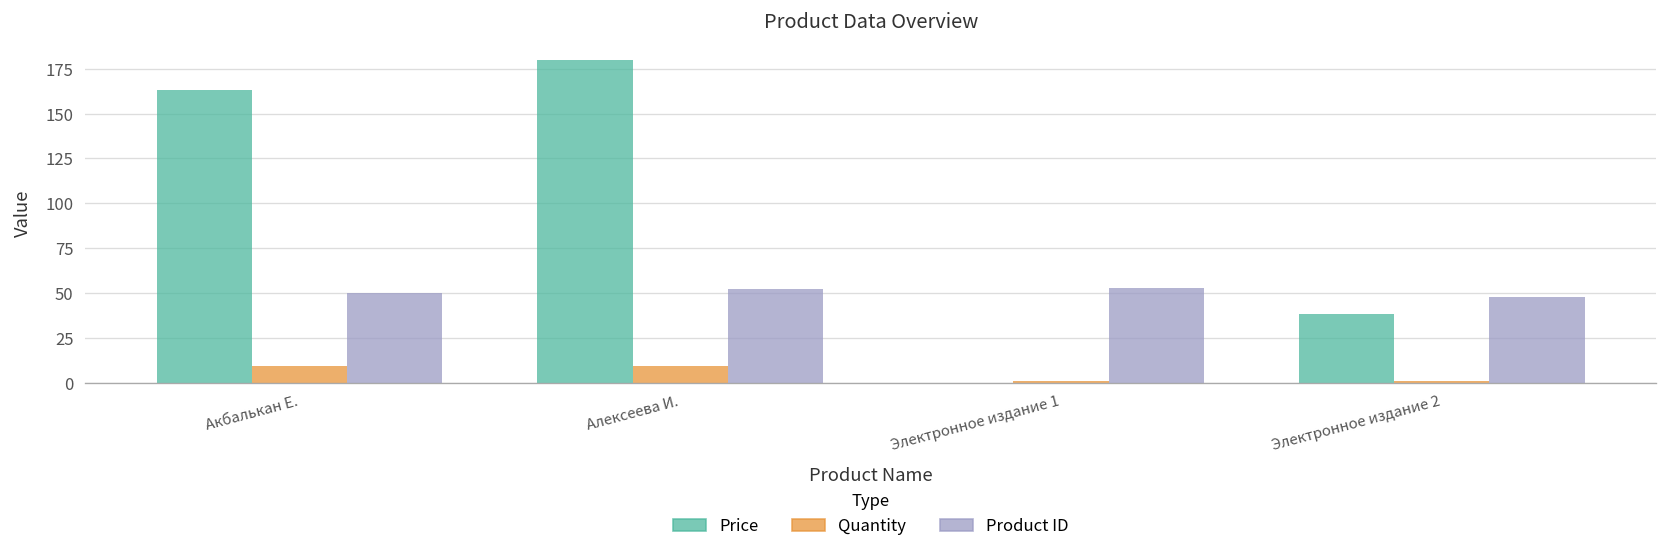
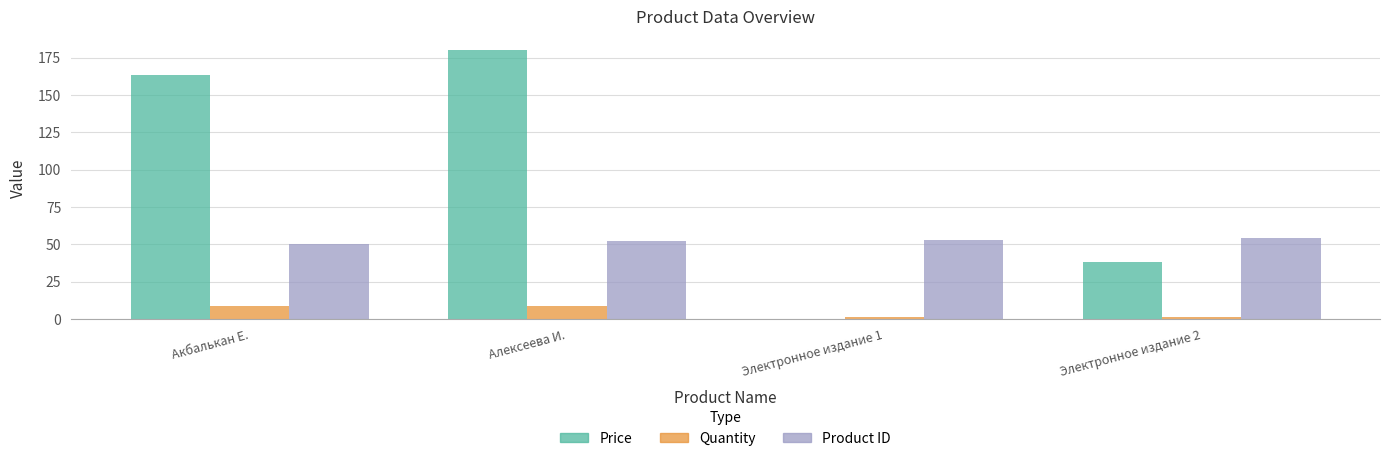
Product ID, Электронное издание 2: 48 -> 54
